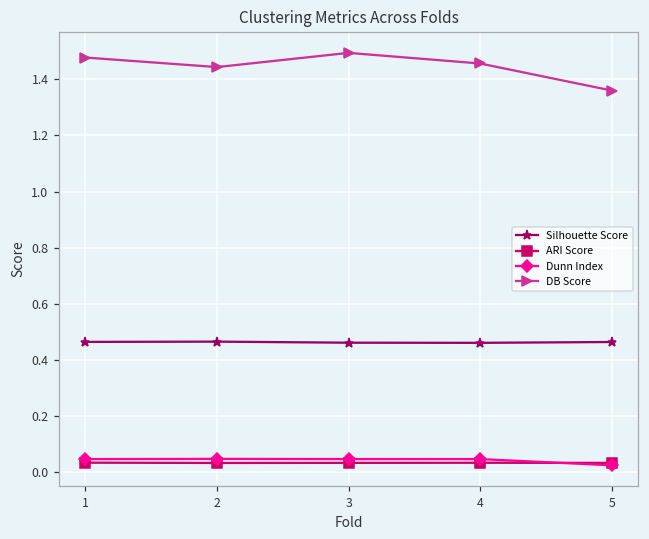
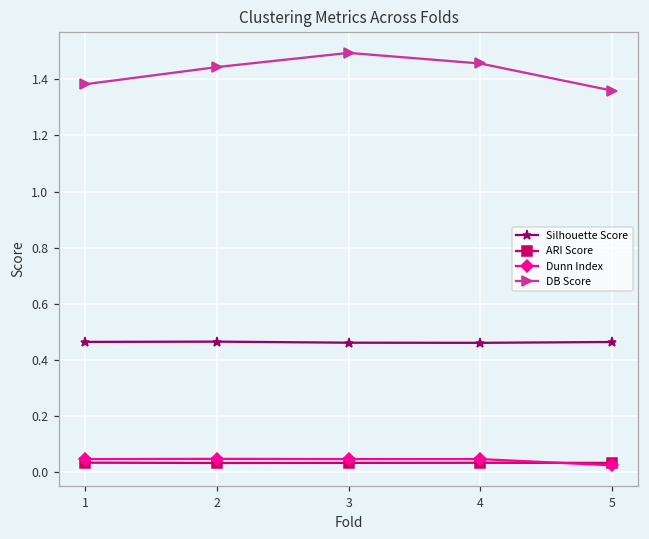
DB Score, 1: 1.48 -> 1.38
